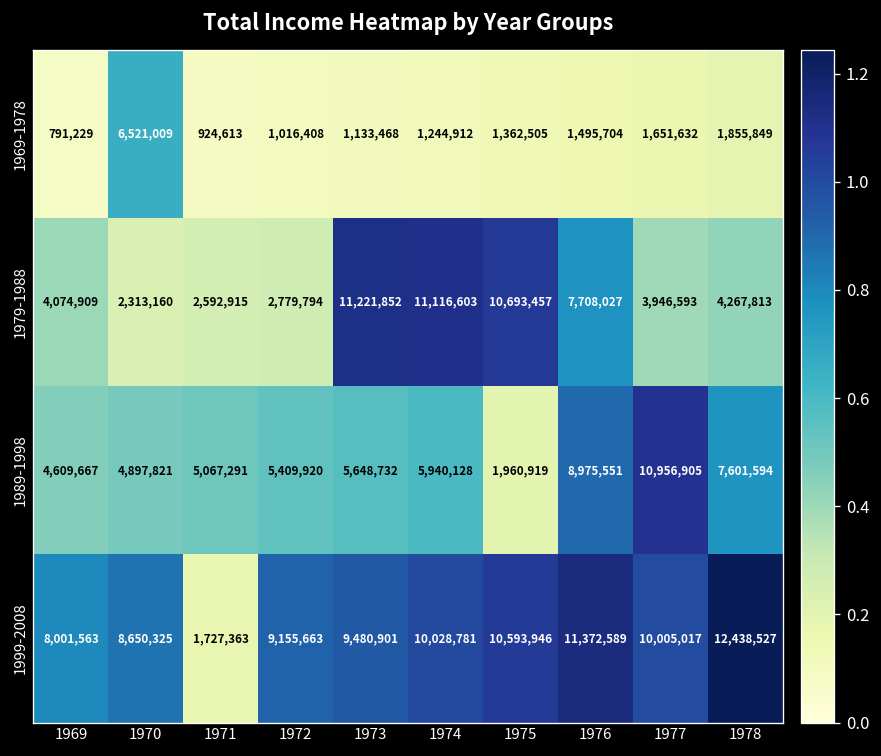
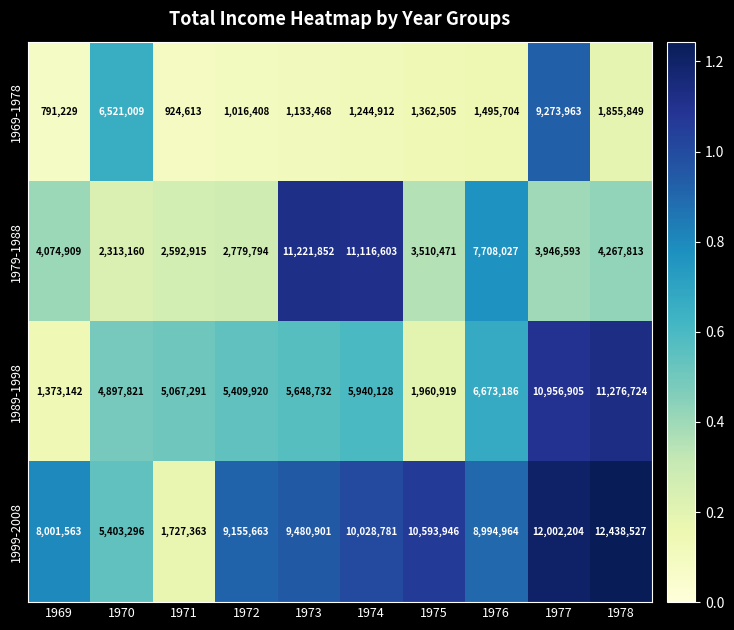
1969-1978, 1977: 1,651,632 -> 9,273,963
1979-1988, 1975: 10,693,457 -> 3,510,471
1989-1998, 1969: 4,609,667 -> 1,373,142
1989-1998, 1976: 8,975,551 -> 6,673,186
1989-1998, 1978: 7,601,594 -> 11,276,724
1999-2008, 1970: 8,650,325 -> 5,403,296
1999-2008, 1976: 11,372,589 -> 8,994,964
1999-2008, 1977: 10,005,017 -> 12,002,204
